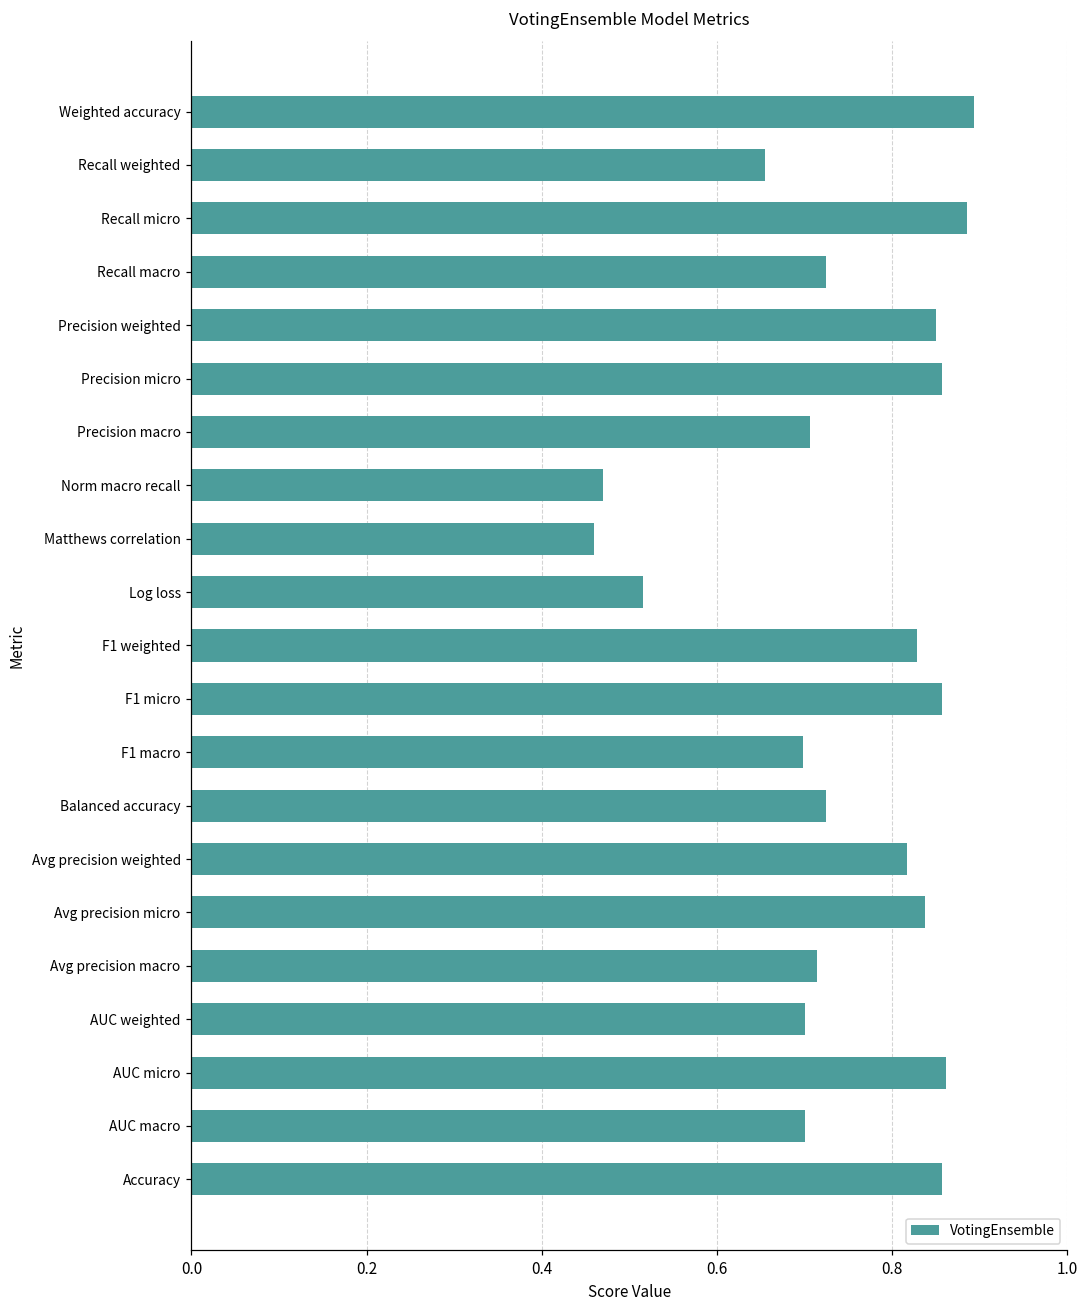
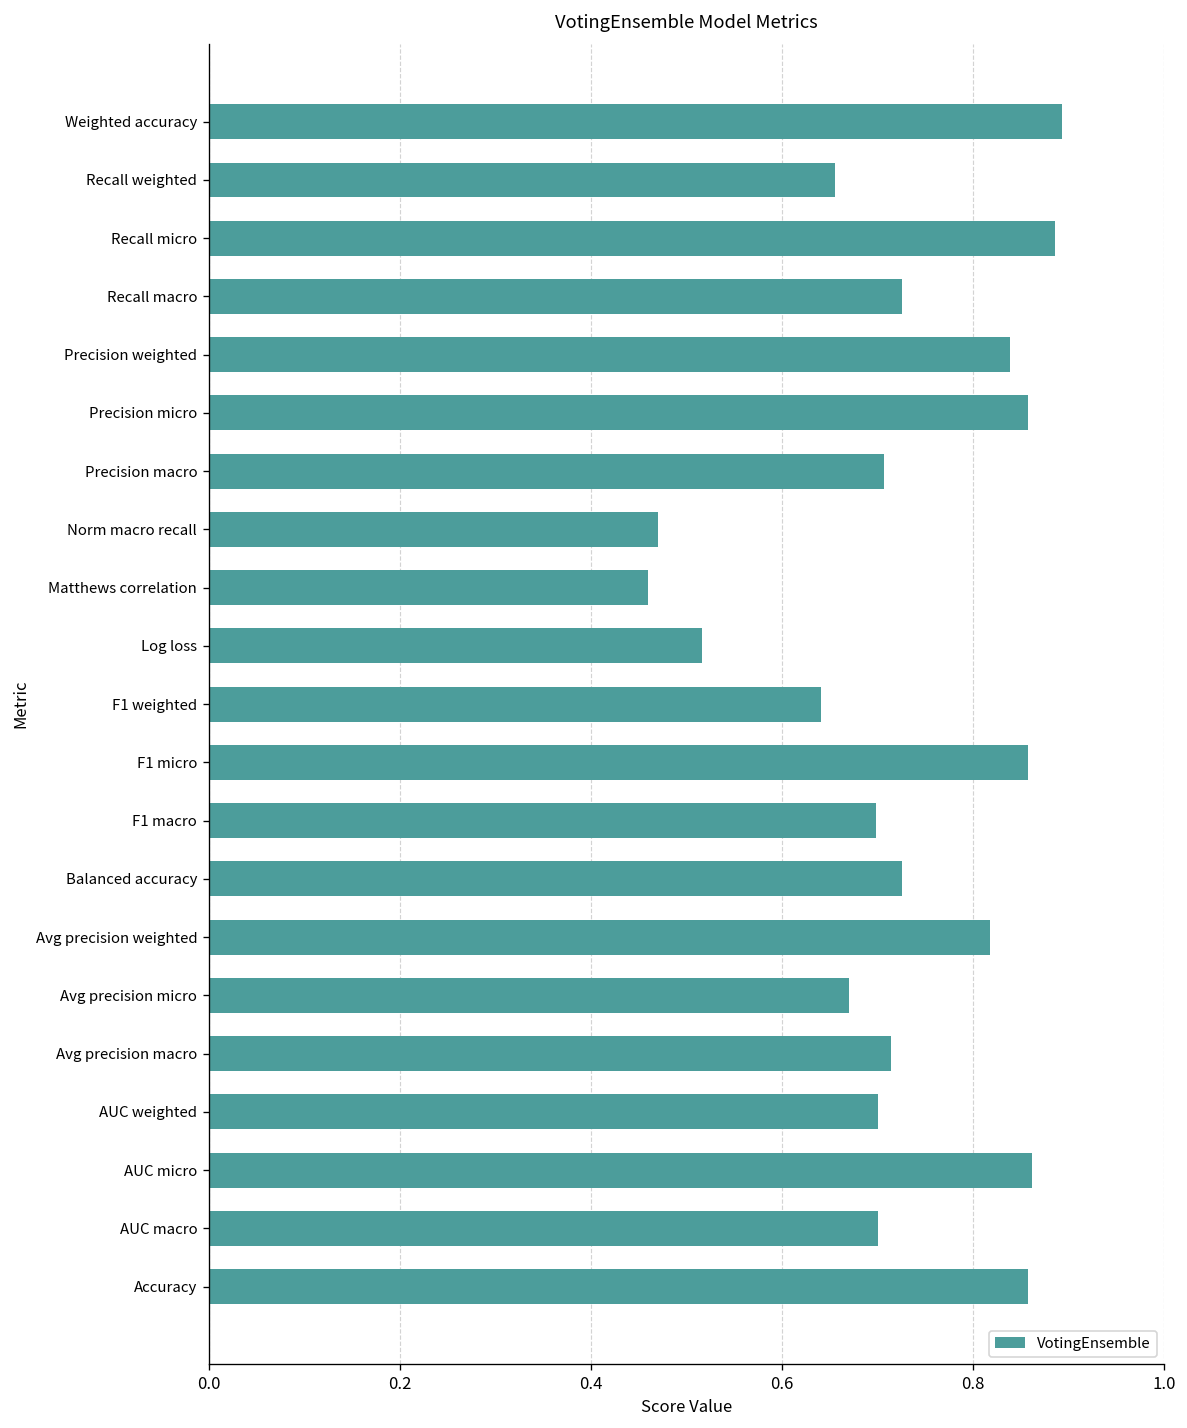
Precision weighted: 0.85 -> 0.84
F1 weighted: 0.83 -> 0.64
Avg precision micro: 0.84 -> 0.67
